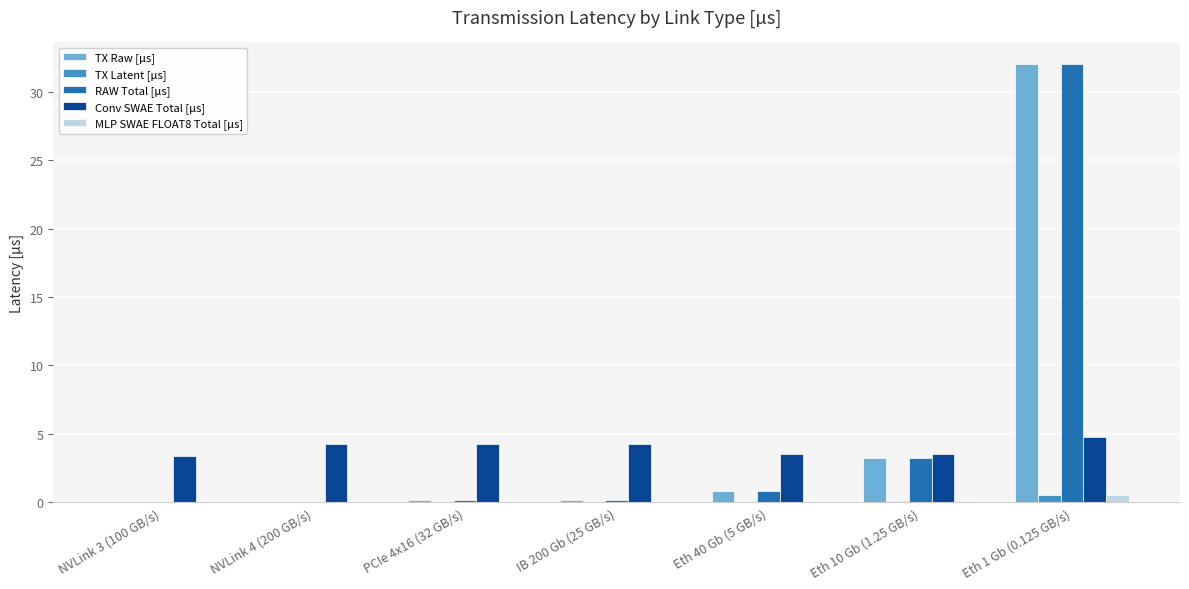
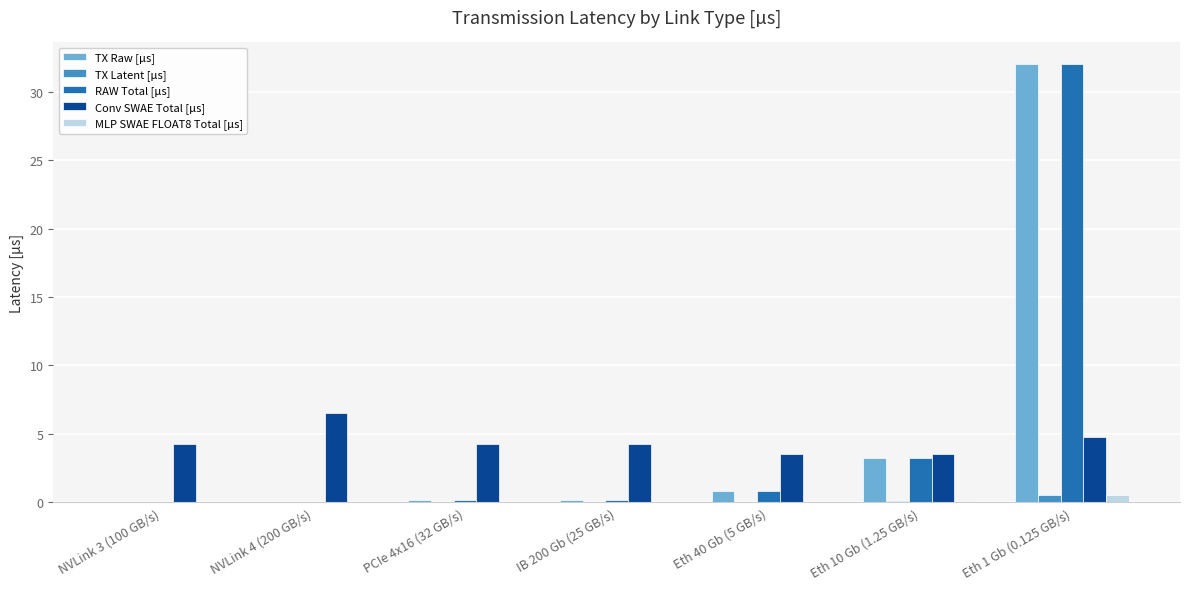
Conv SWAE Total [µs], NVLink 3 (100 GB/s): 3.4 -> 4.2
Conv SWAE Total [µs], NVLink 4 (200 GB/s): 4.2 -> 6.5
